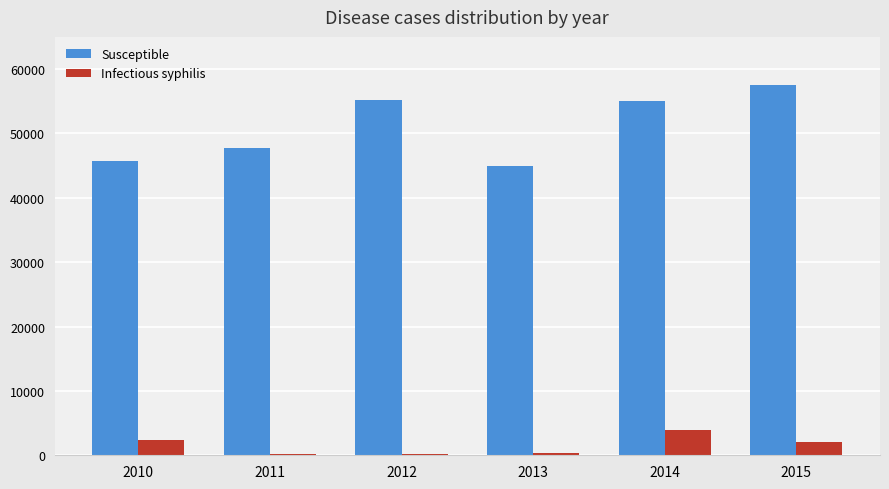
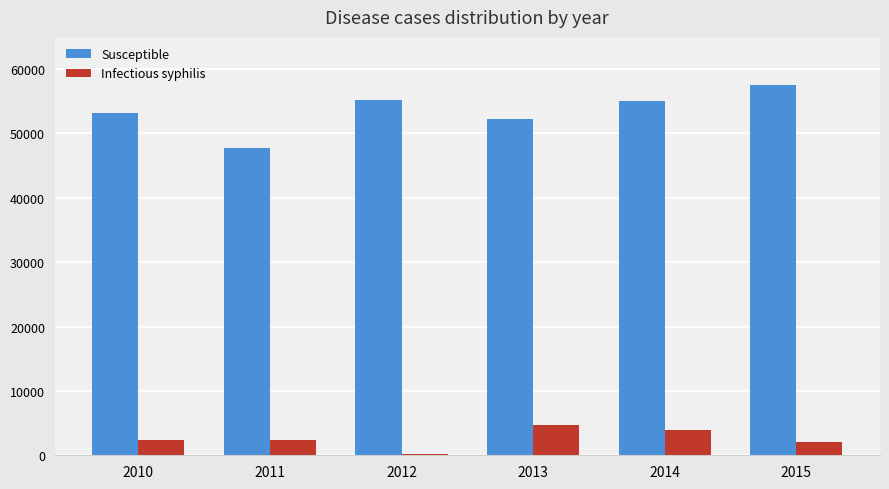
Susceptible, 2010: 46000 -> 53000
Infectious syphilis, 2011: 0 -> 2000
Susceptible, 2013: 45000 -> 52000
Infectious syphilis, 2013: 0 -> 5000
